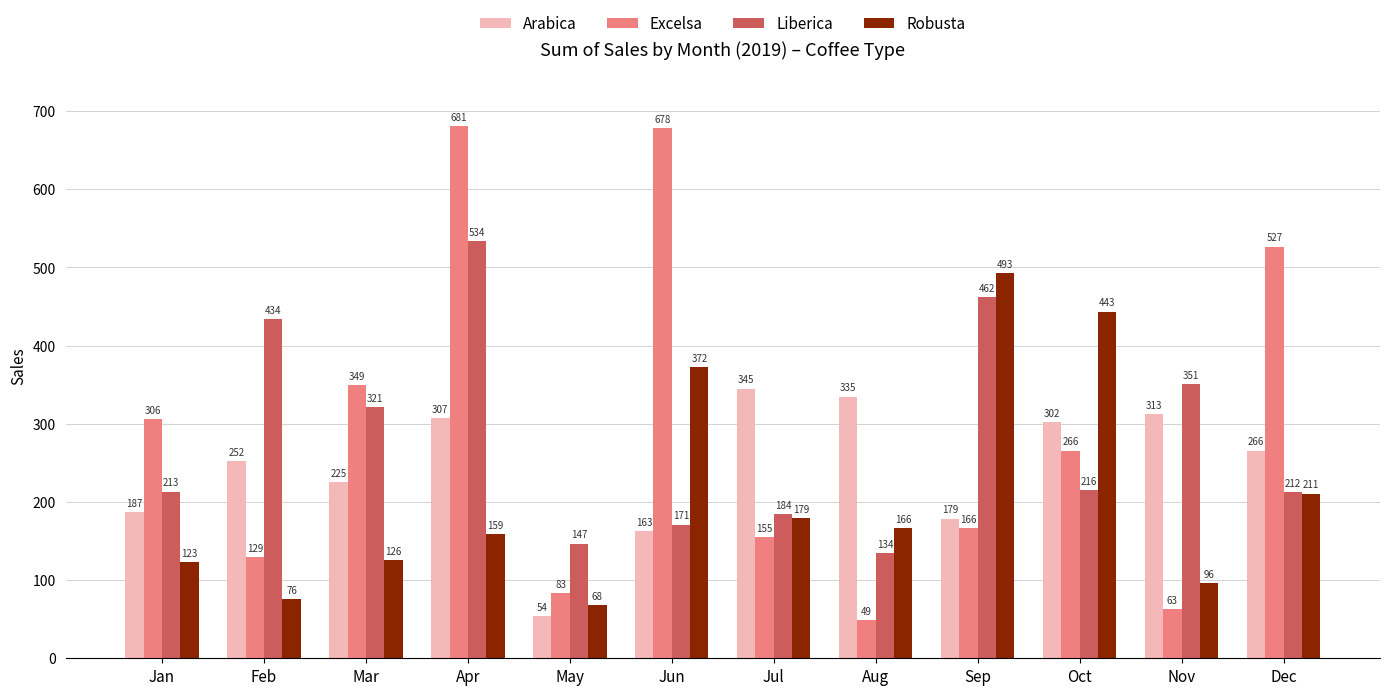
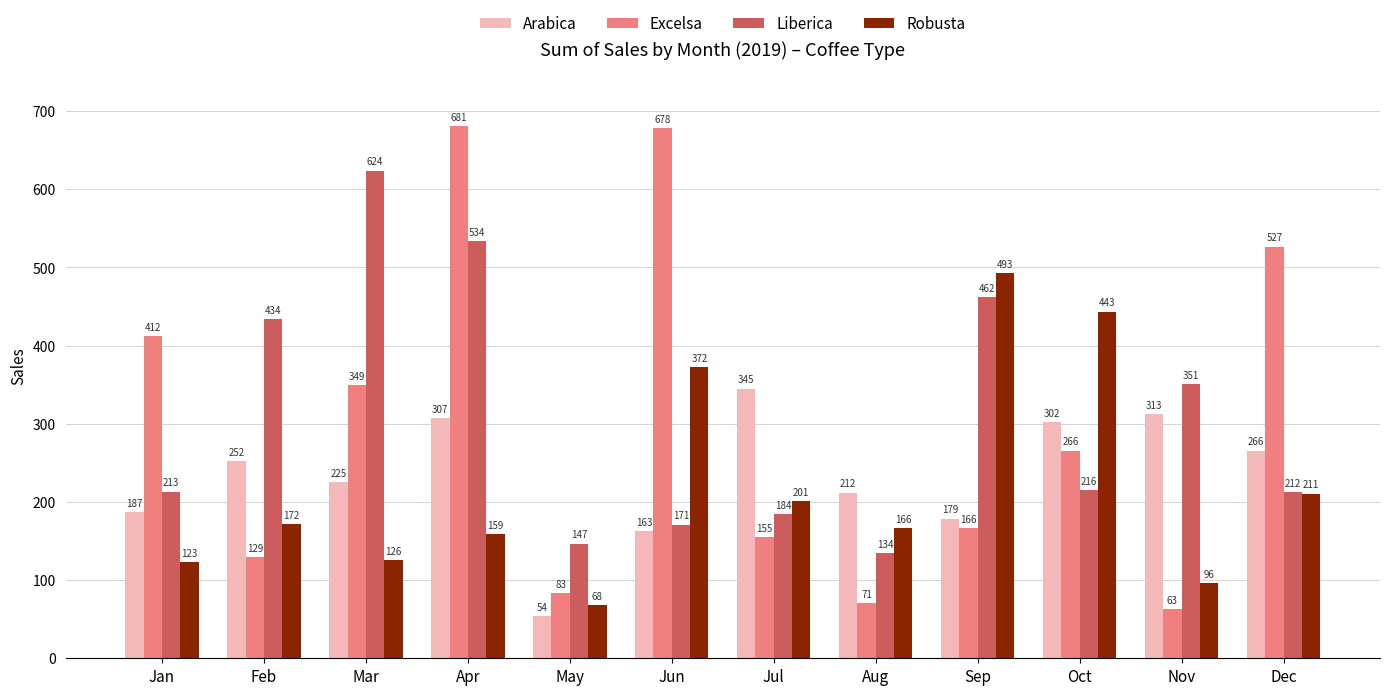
Excelsa, Jan: 306 -> 412
Robusta, Feb: 76 -> 172
Liberica, Mar: 321 -> 624
Robusta, Jul: 179 -> 201
Arabica, Aug: 335 -> 212
Excelsa, Aug: 49 -> 71
